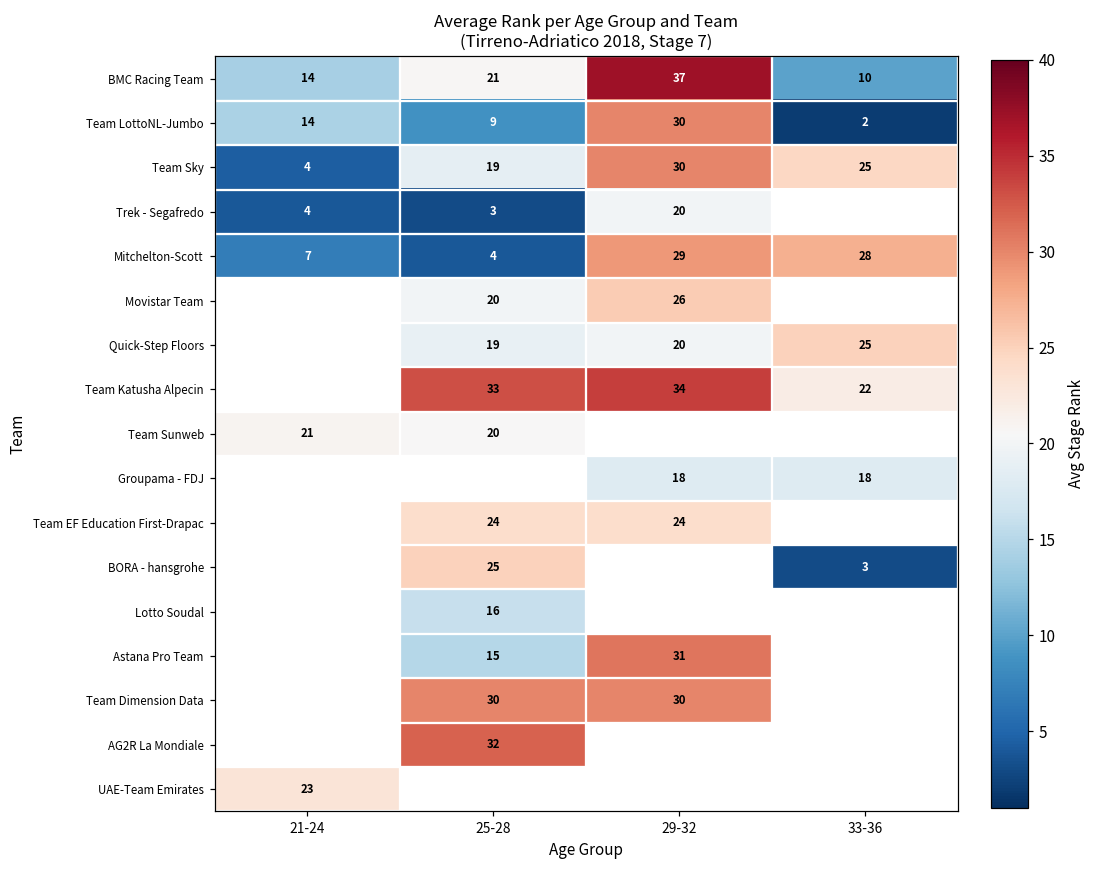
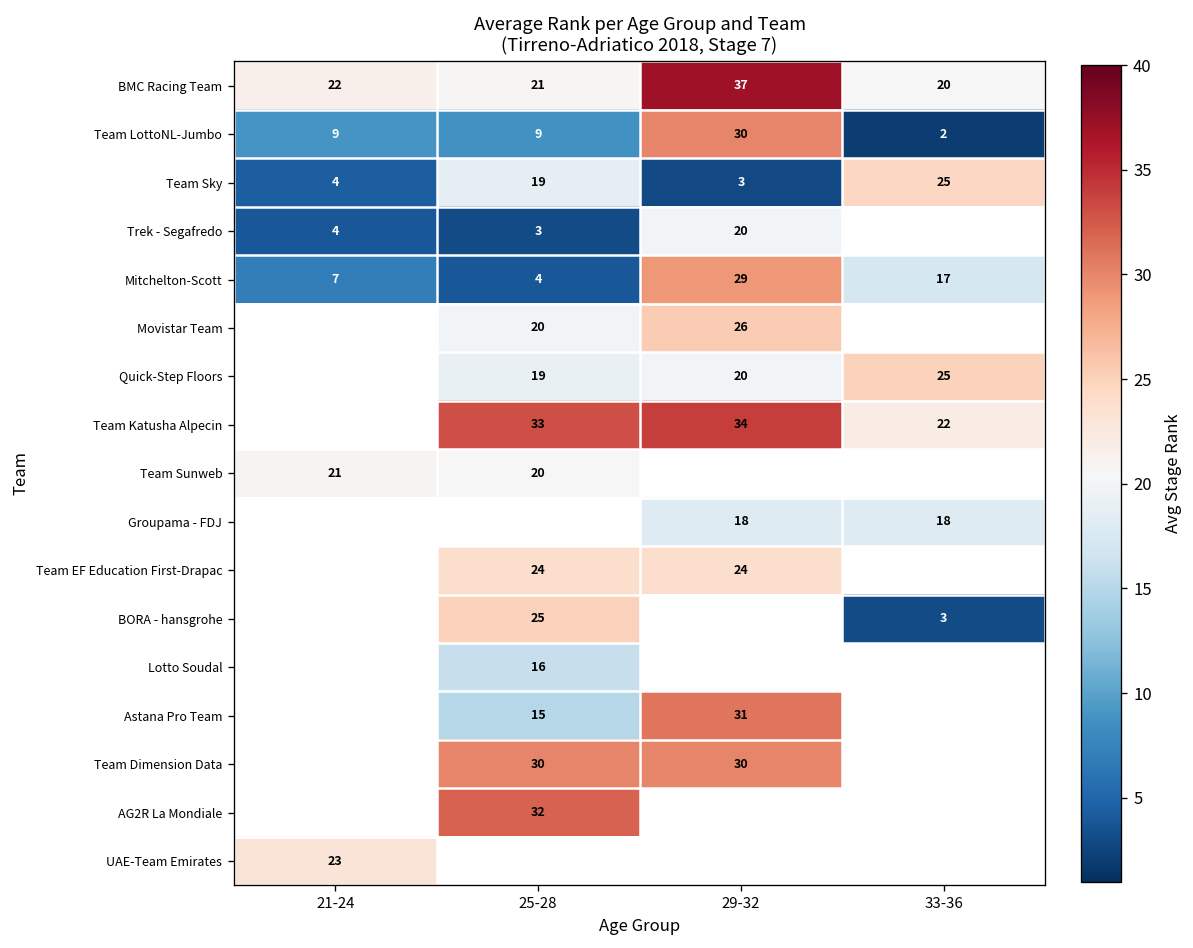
BMC Racing Team, 21-24: 14 -> 22
BMC Racing Team, 33-36: 10 -> 20
Team LottoNL-Jumbo, 21-24: 14 -> 9
Team Sky, 29-32: 30 -> 3
Mitchelton-Scott, 33-36: 28 -> 17
